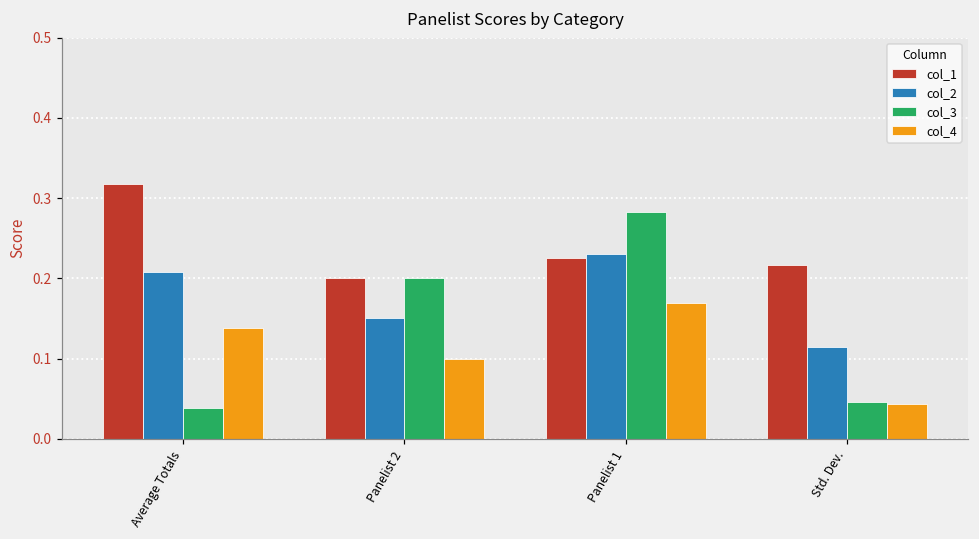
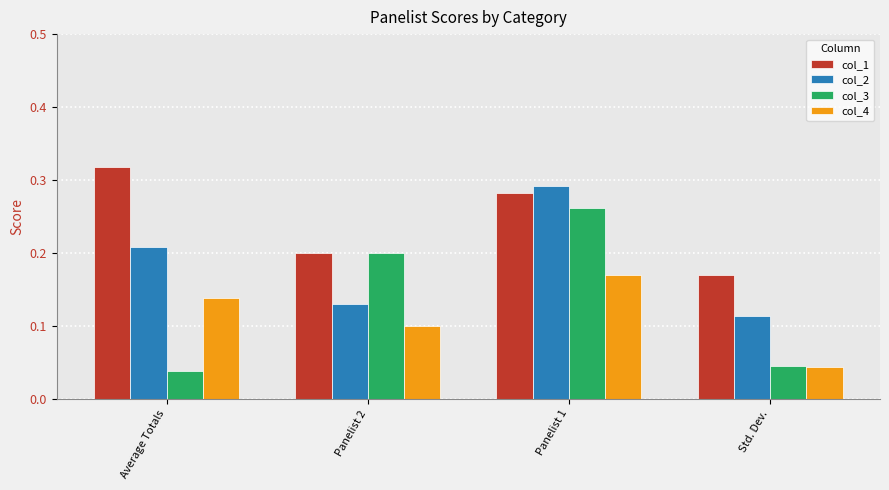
col_2, Panelist 2: 0.15 -> 0.13
col_1, Panelist 1: 0.22 -> 0.28
col_2, Panelist 1: 0.23 -> 0.29
col_3, Panelist 1: 0.28 -> 0.26
col_1, Std. Dev.: 0.22 -> 0.17
